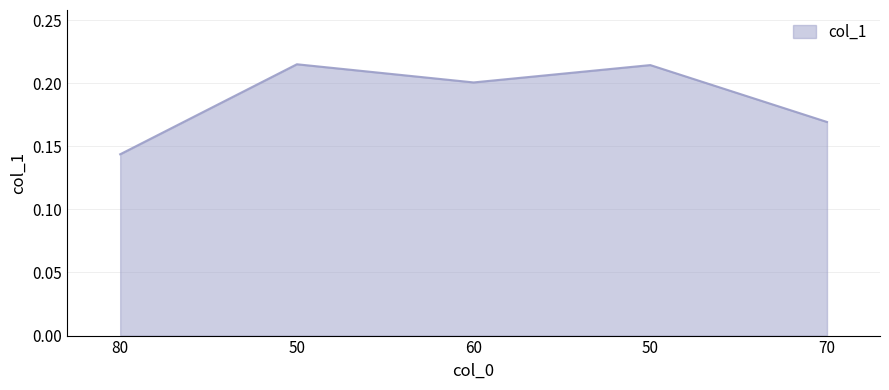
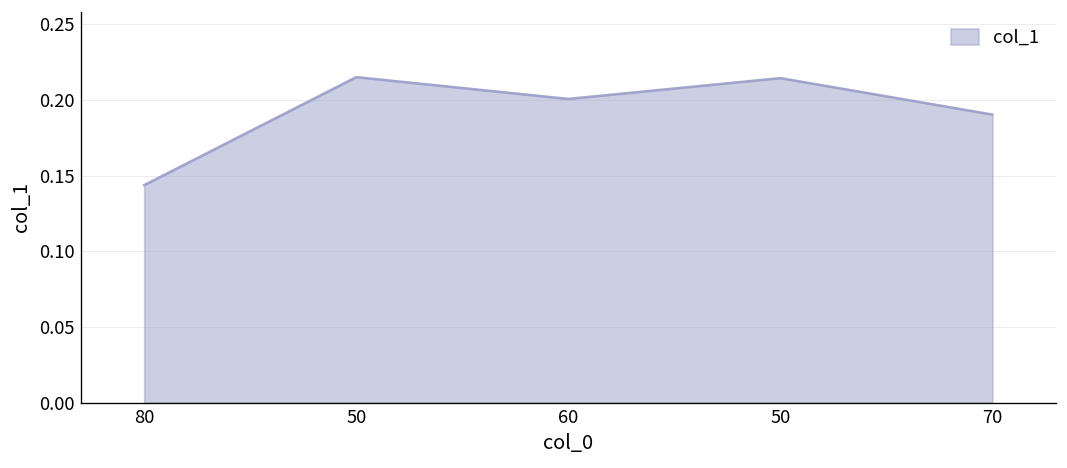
70: 0.169 -> 0.190
